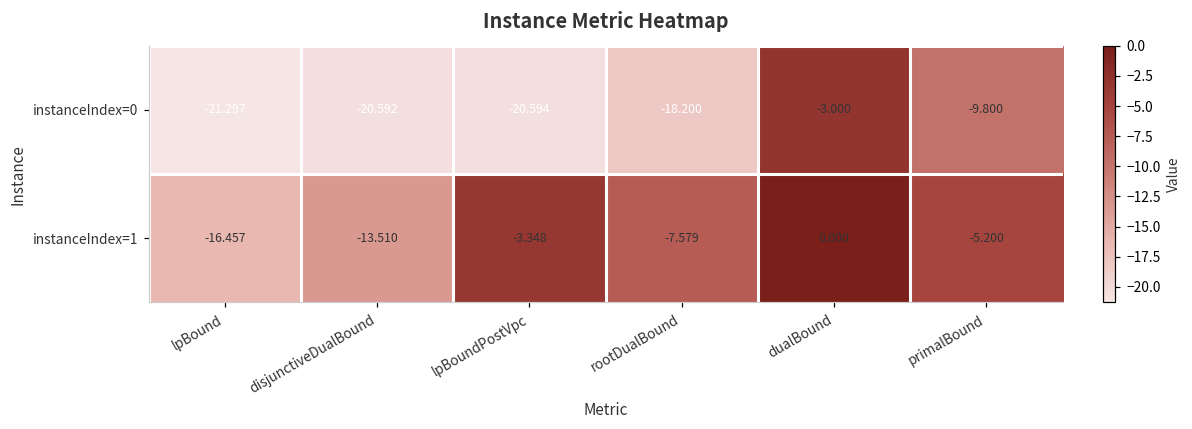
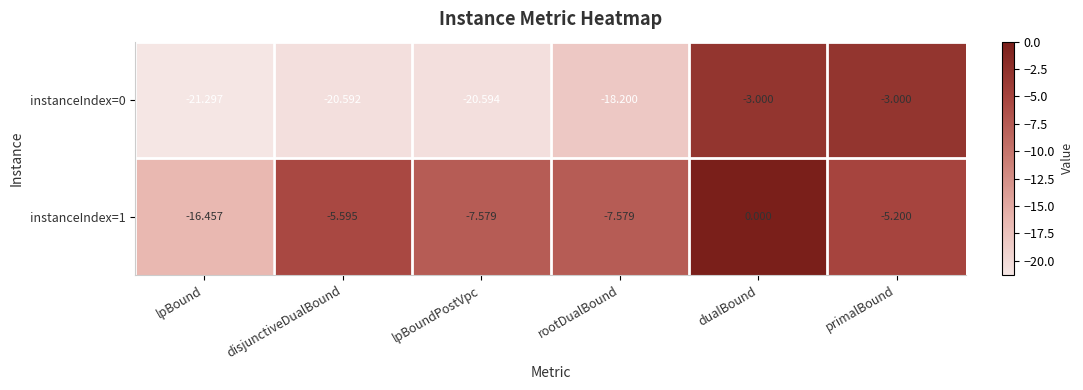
instanceIndex=0, primalBound: -9.800 -> -3.000
instanceIndex=1, disjunctiveDualBound: -13.510 -> -5.595
instanceIndex=1, lpBoundPostVpc: -3.348 -> -7.579
